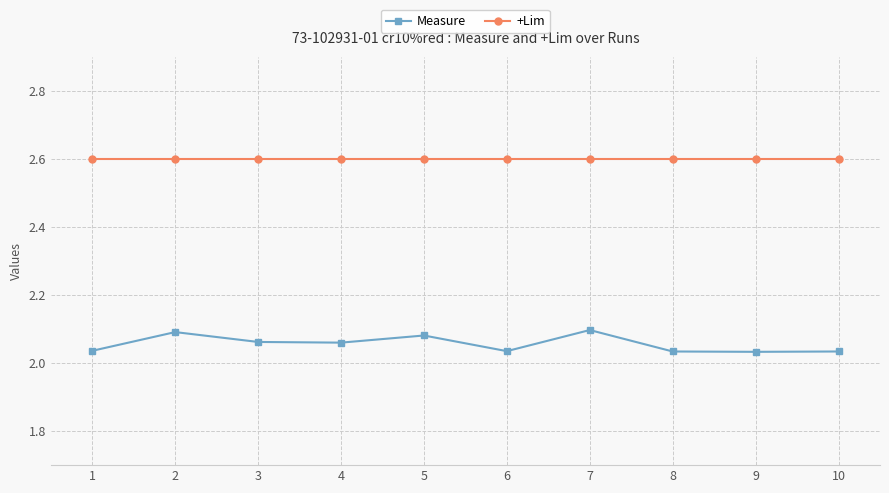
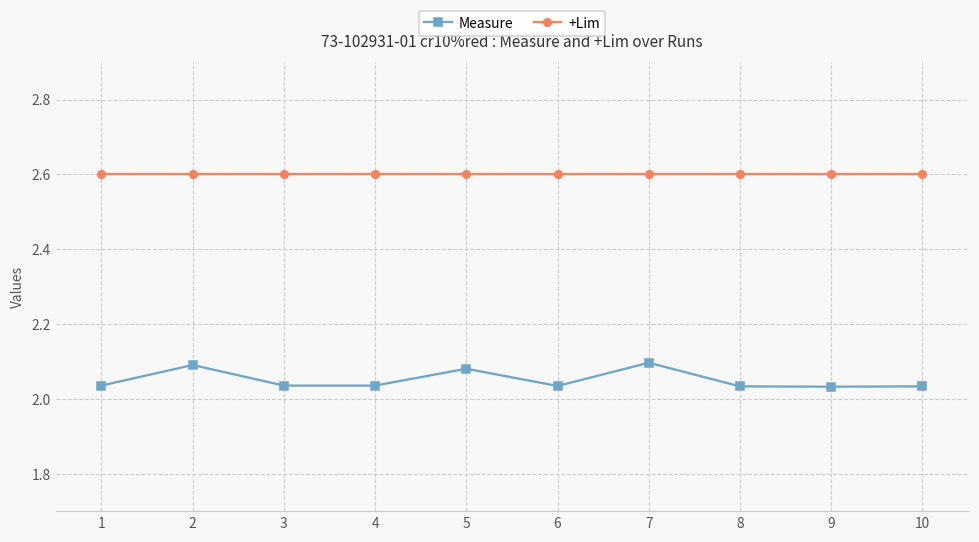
Measure, 3: 2.06 -> 2.04
Measure, 4: 2.06 -> 2.04
